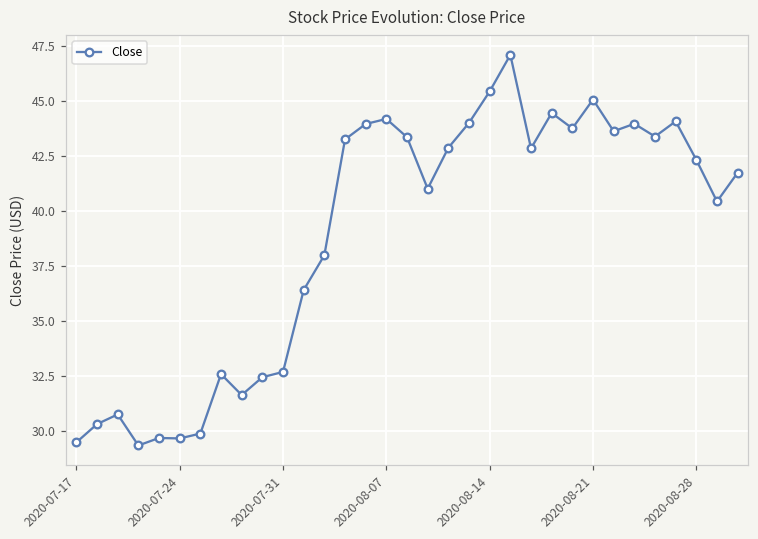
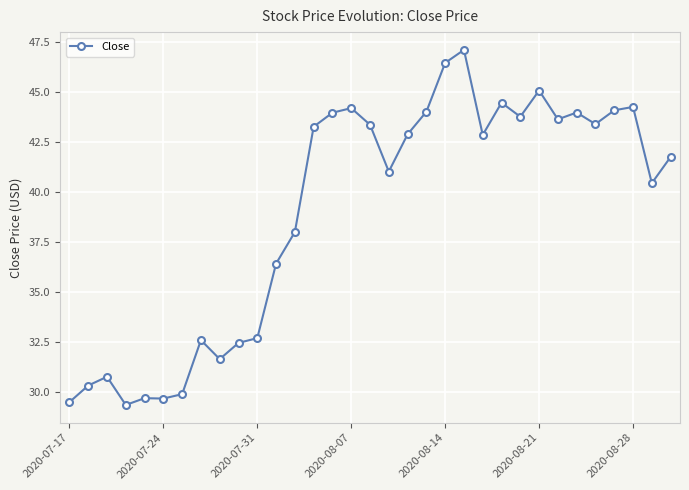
2020-08-14: 45.4 -> 46.4
2020-08-28: 42.3 -> 44.3
